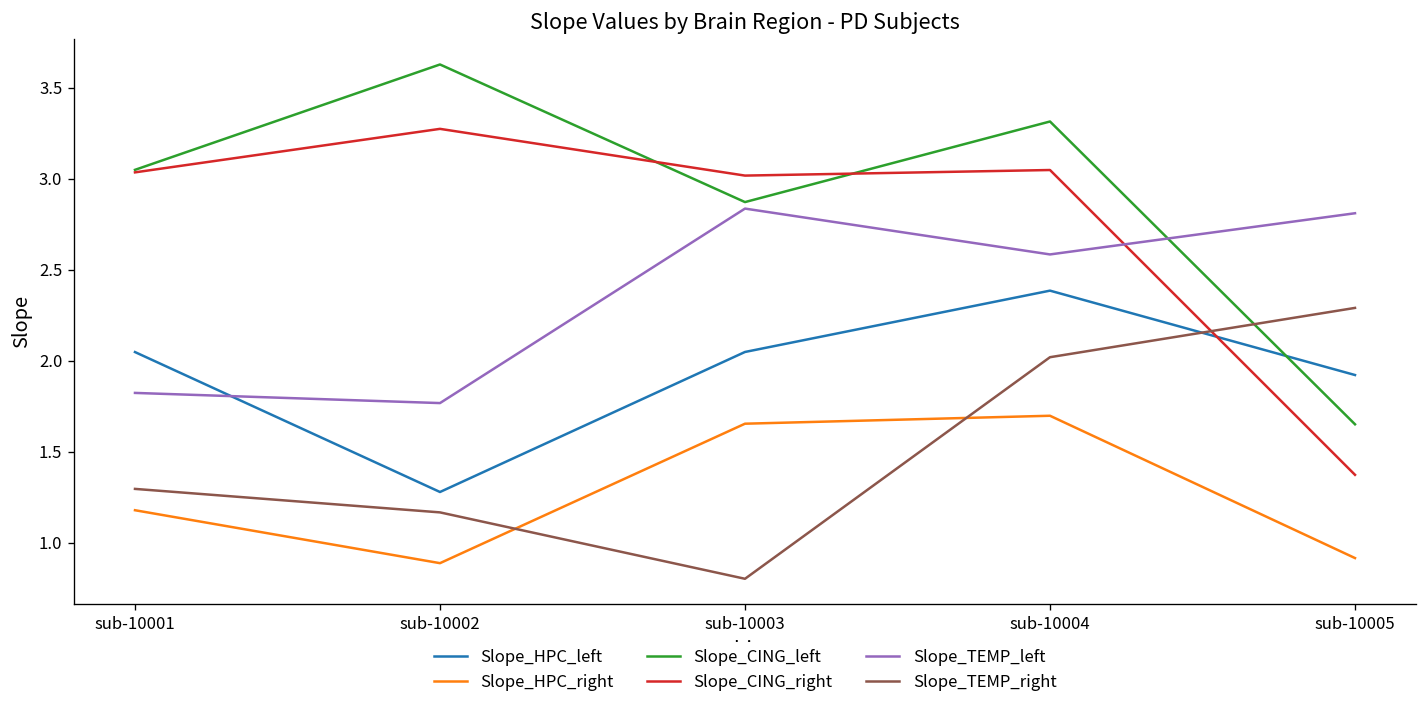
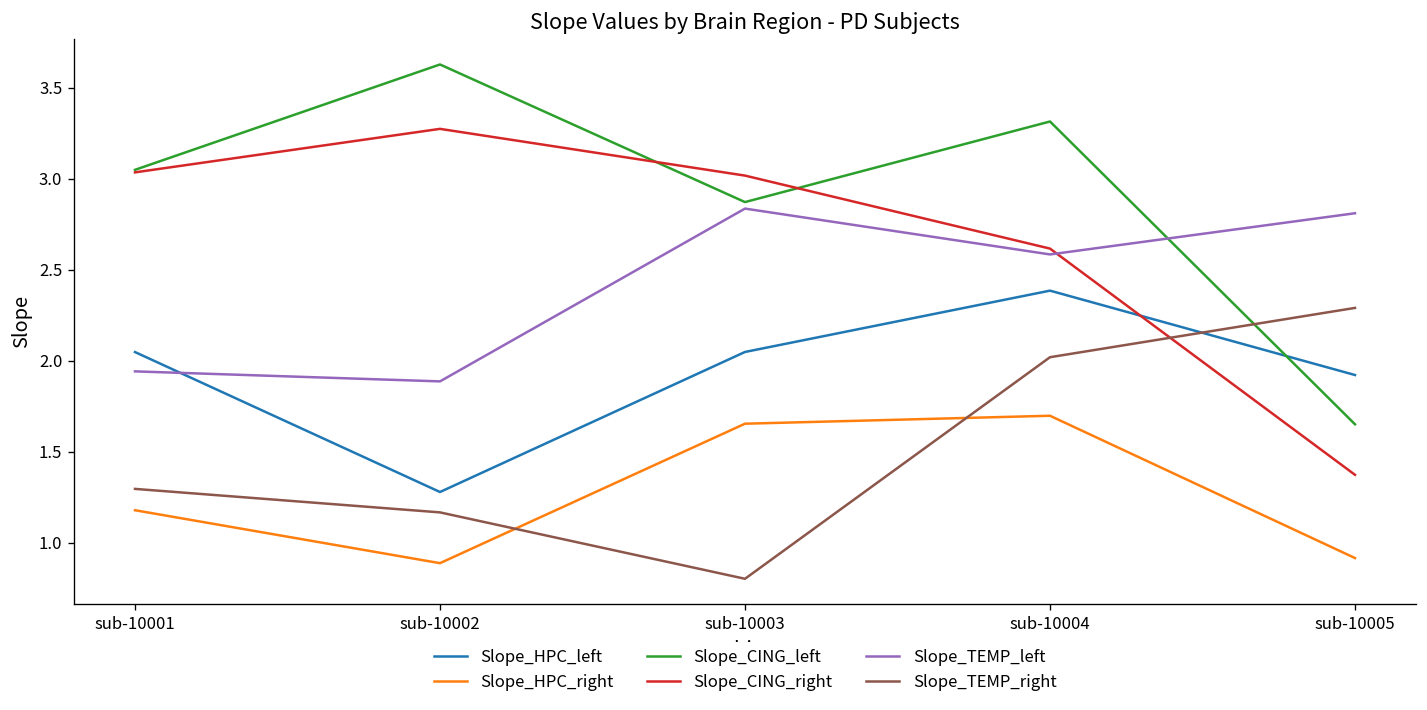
Slope_TEMP_left, sub-10001: 1.82 -> 1.94
Slope_TEMP_left, sub-10002: 1.77 -> 1.89
Slope_CING_right, sub-10004: 3.05 -> 2.62
